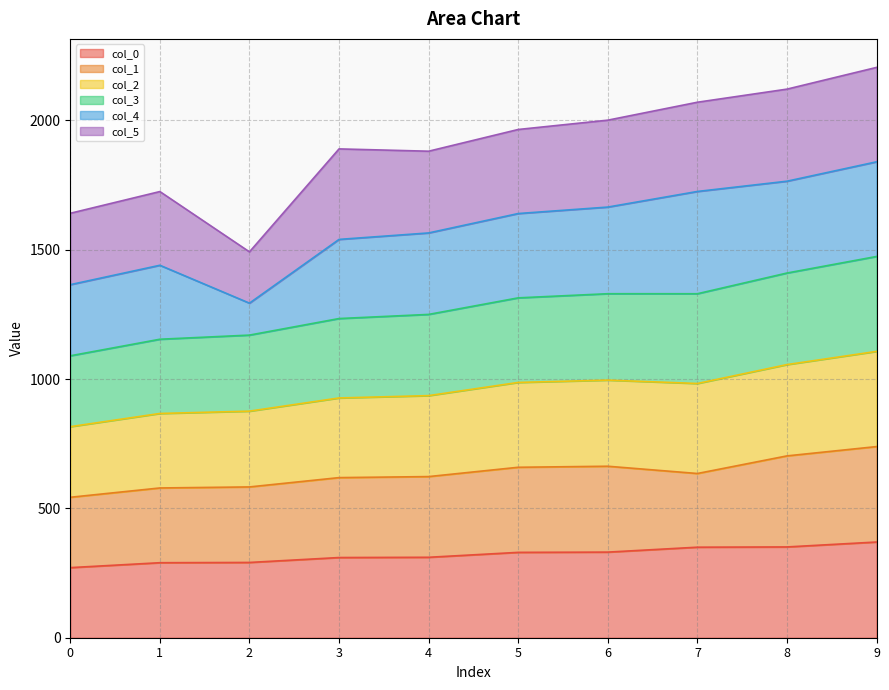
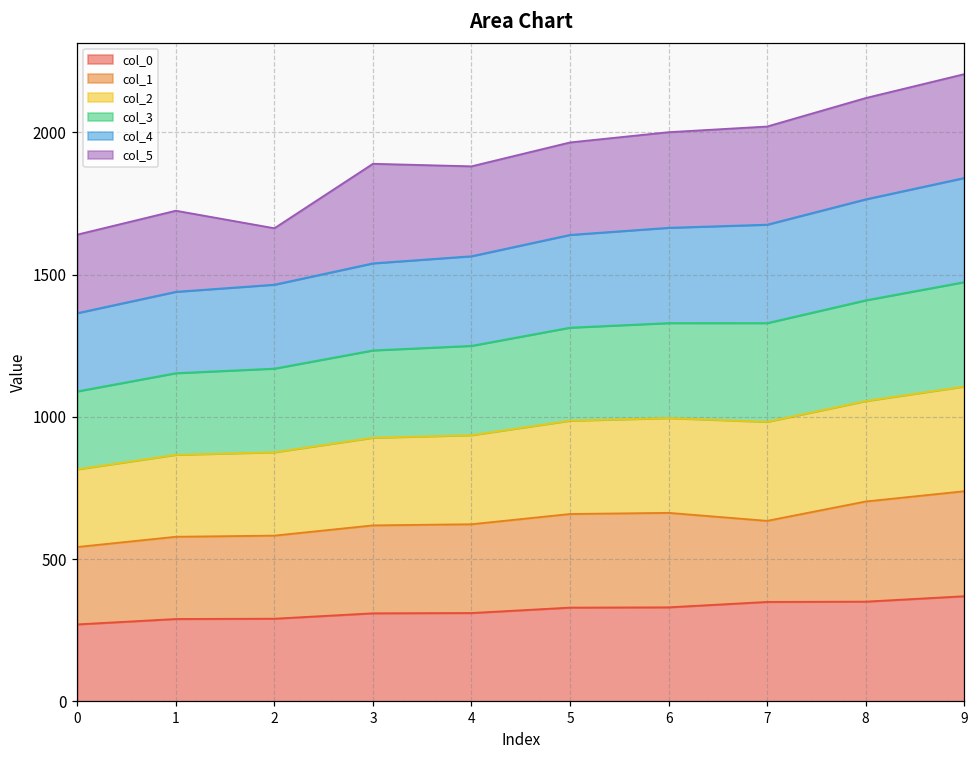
col_4, 2: 120 -> 300
col_4, 7: 400 -> 350
